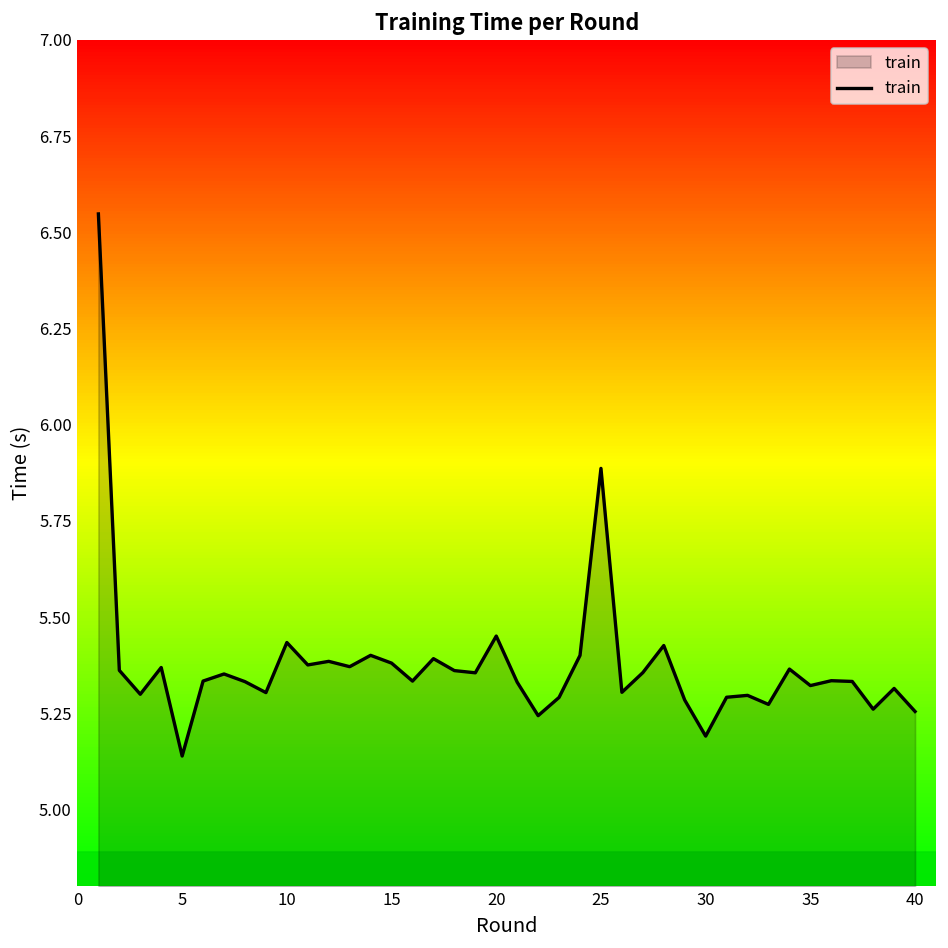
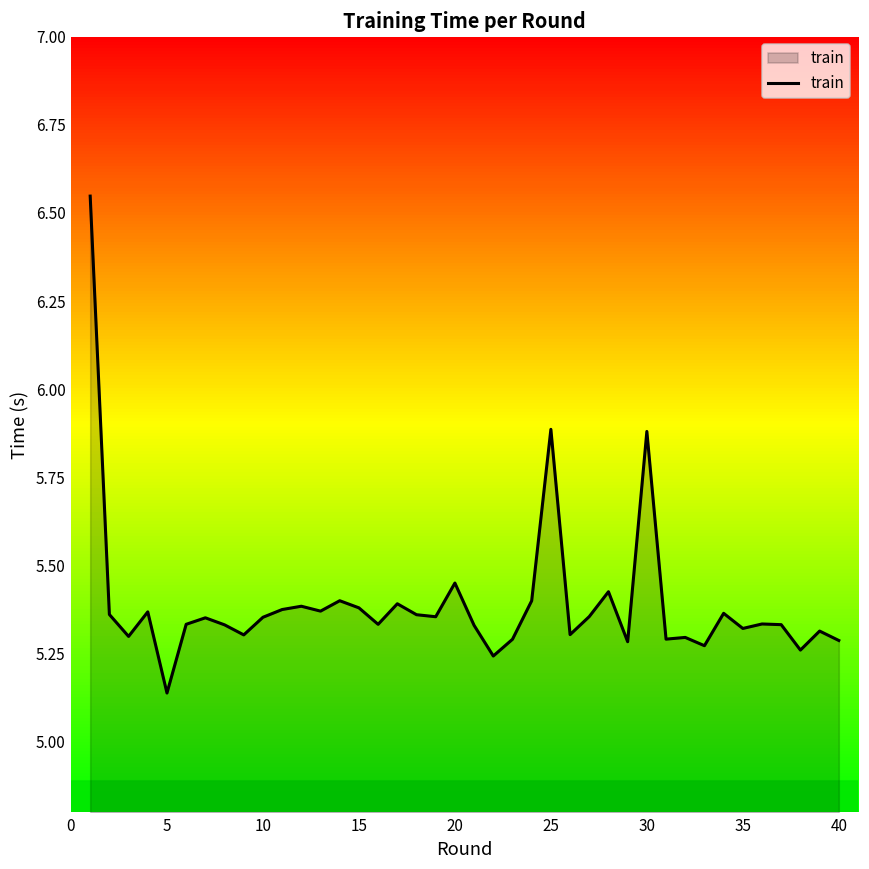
10: 5.43 -> 5.35
30: 5.19 -> 5.88
40: 5.25 -> 5.29
